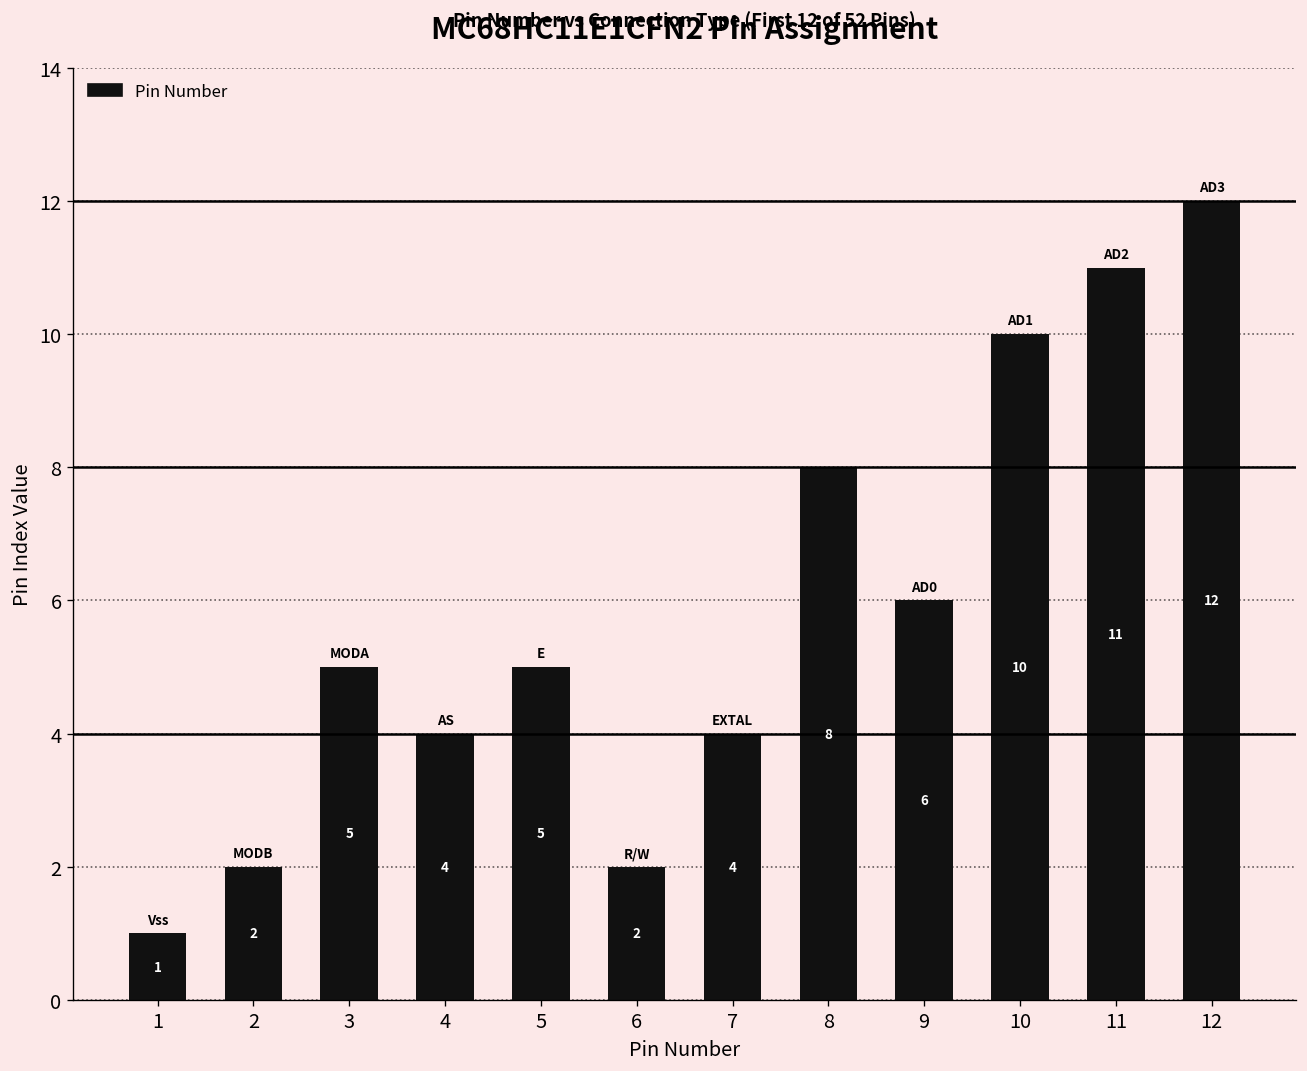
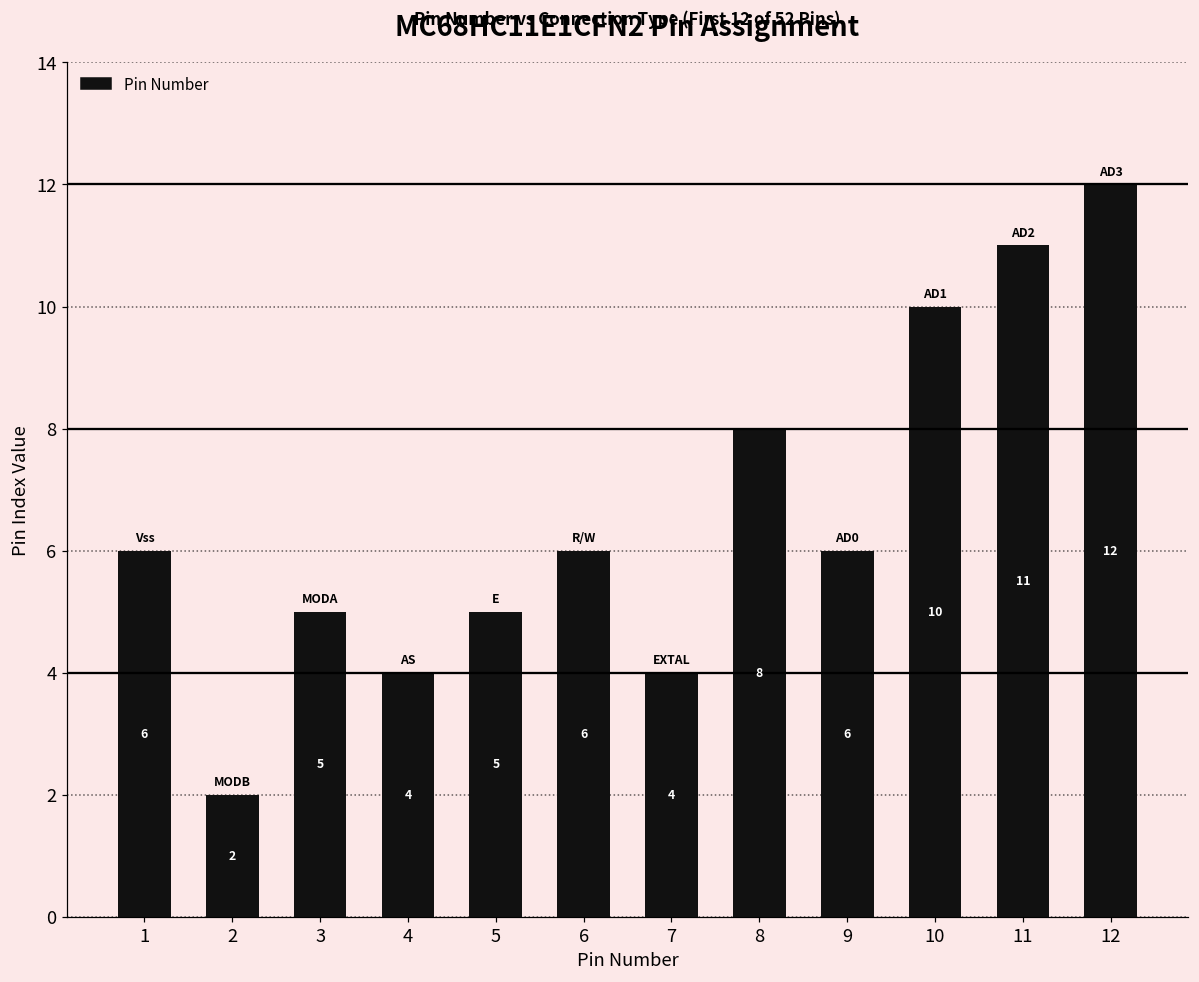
1: 1 -> 6
6: 2 -> 6
